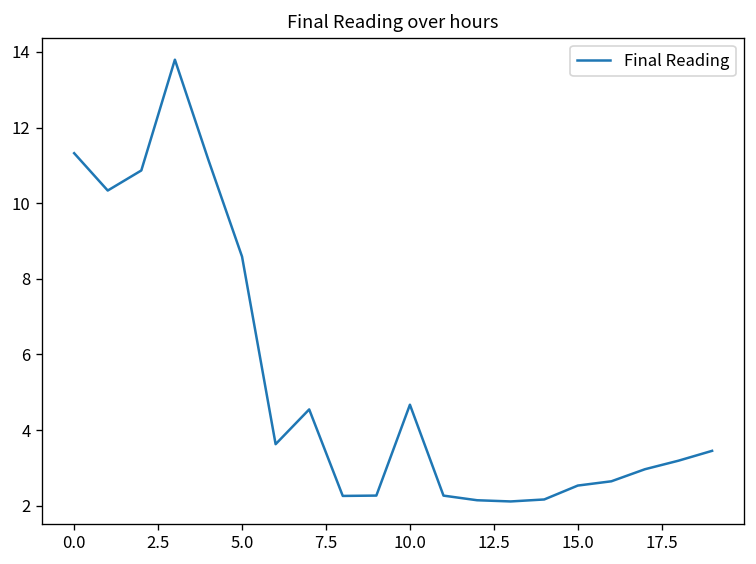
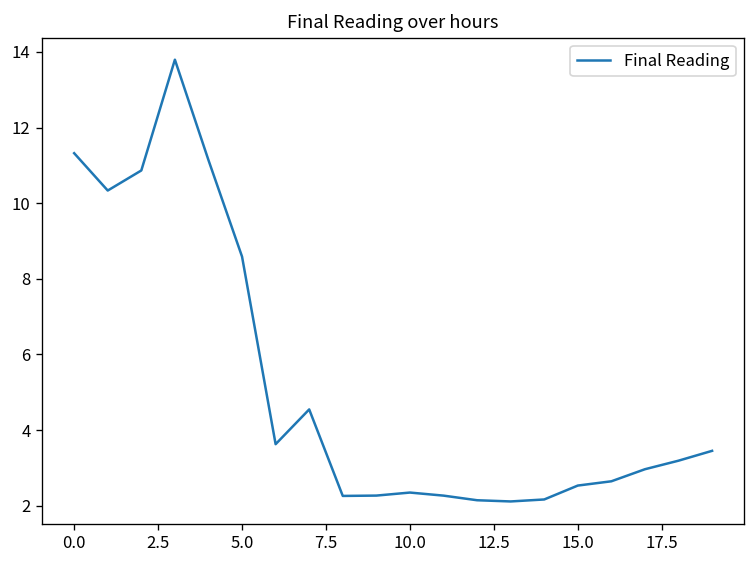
10.0: 4.7 -> 2.3
